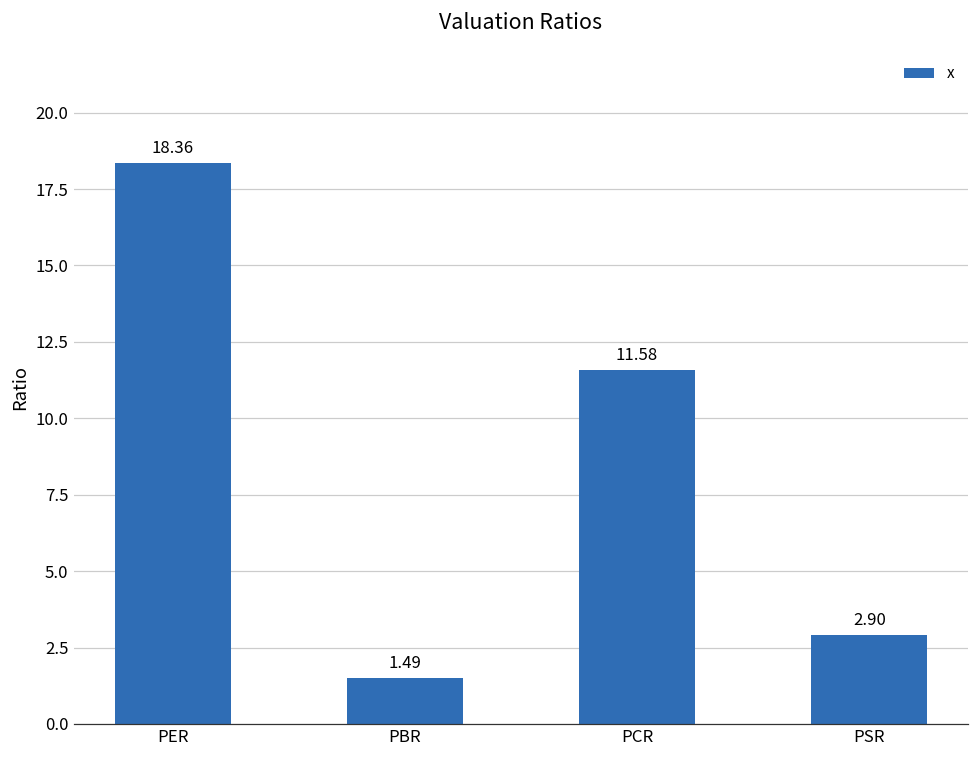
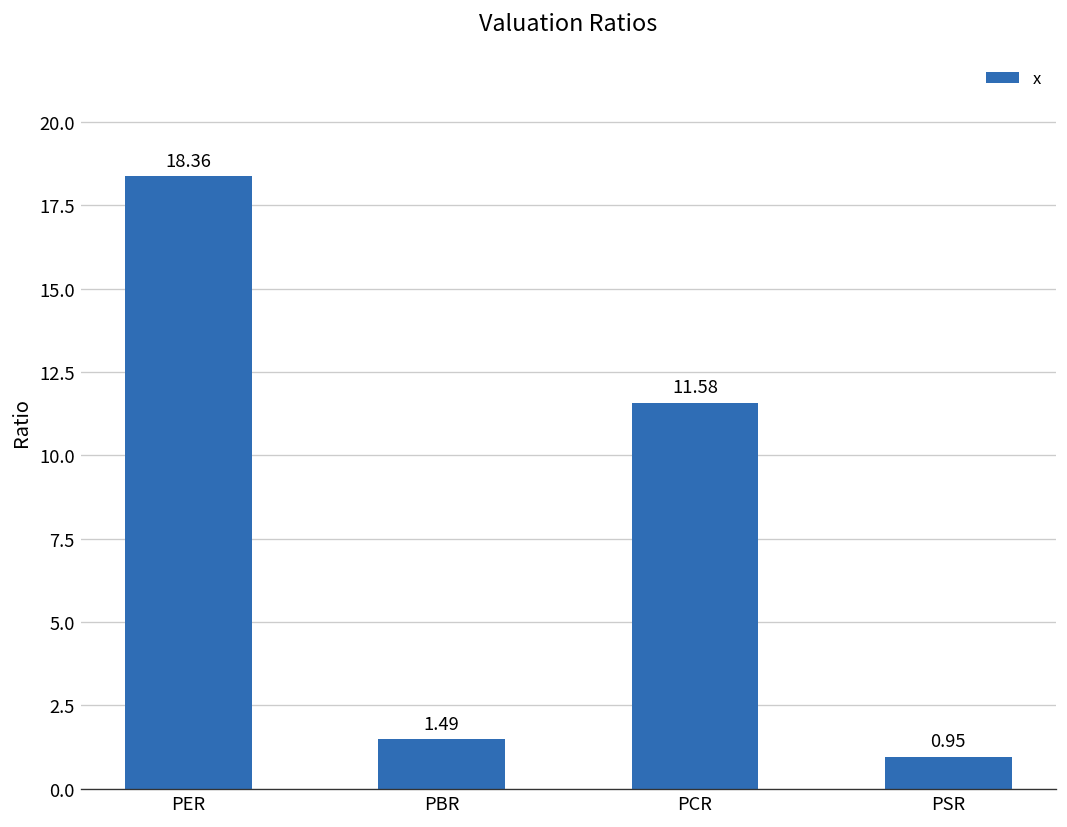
PSR: 2.90 -> 0.95
